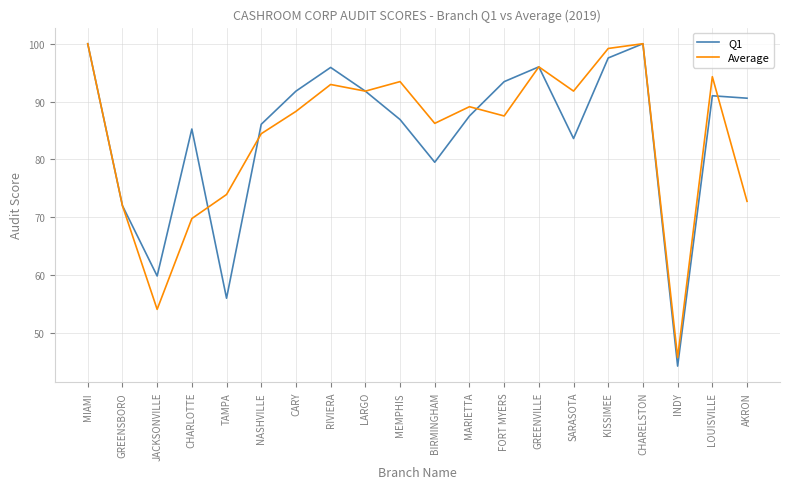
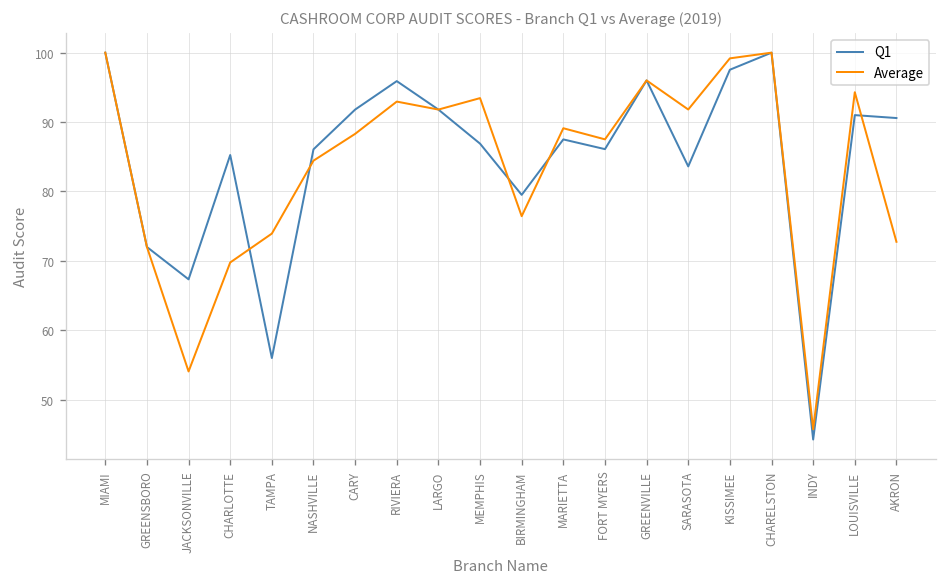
Q1, JACKSONVILLE: 60 -> 67
Average, BIRMINGHAM: 86 -> 76
Q1, FORT MYERS: 93 -> 86
